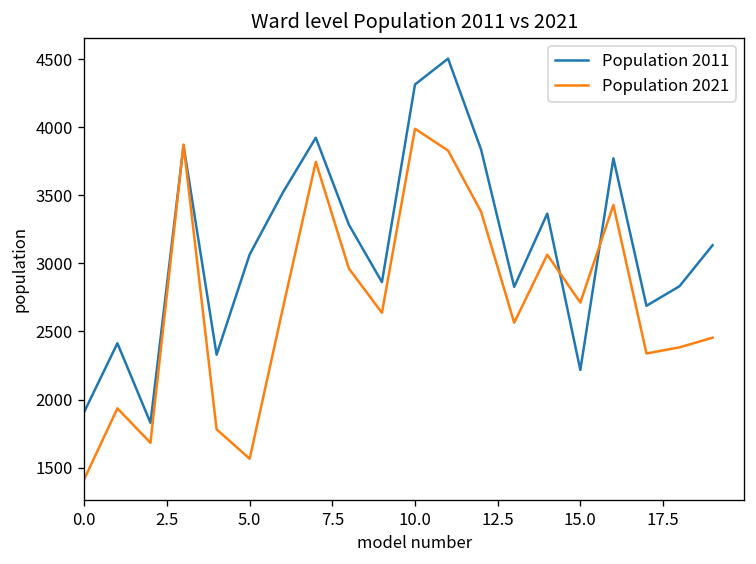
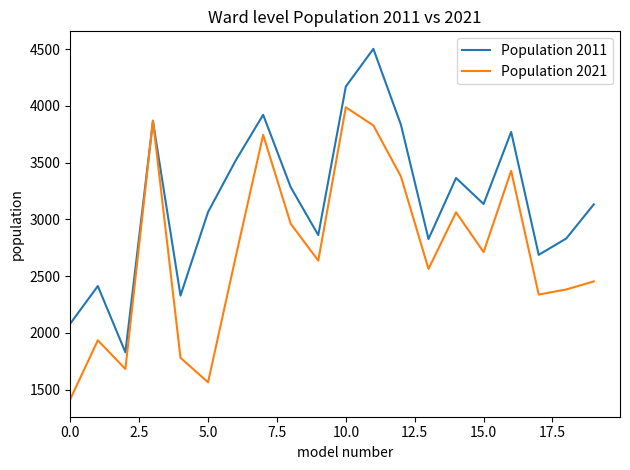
Population 2011, 0.0: 1910 -> 2080
Population 2011, 10.0: 4310 -> 4170
Population 2011, 15.0: 2220 -> 3140
